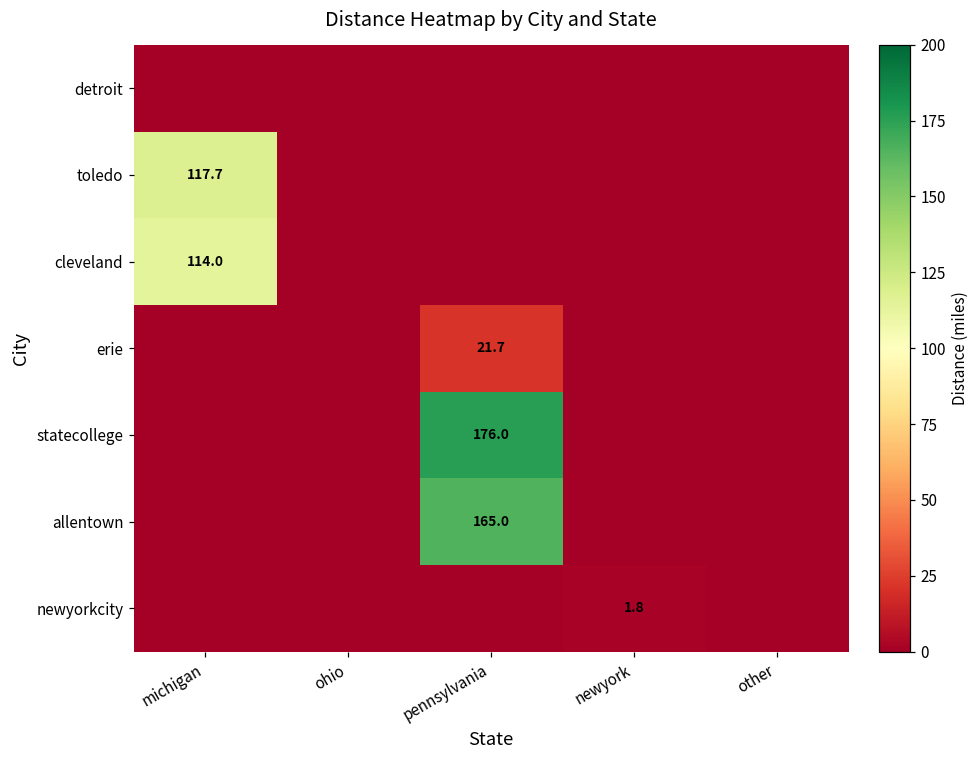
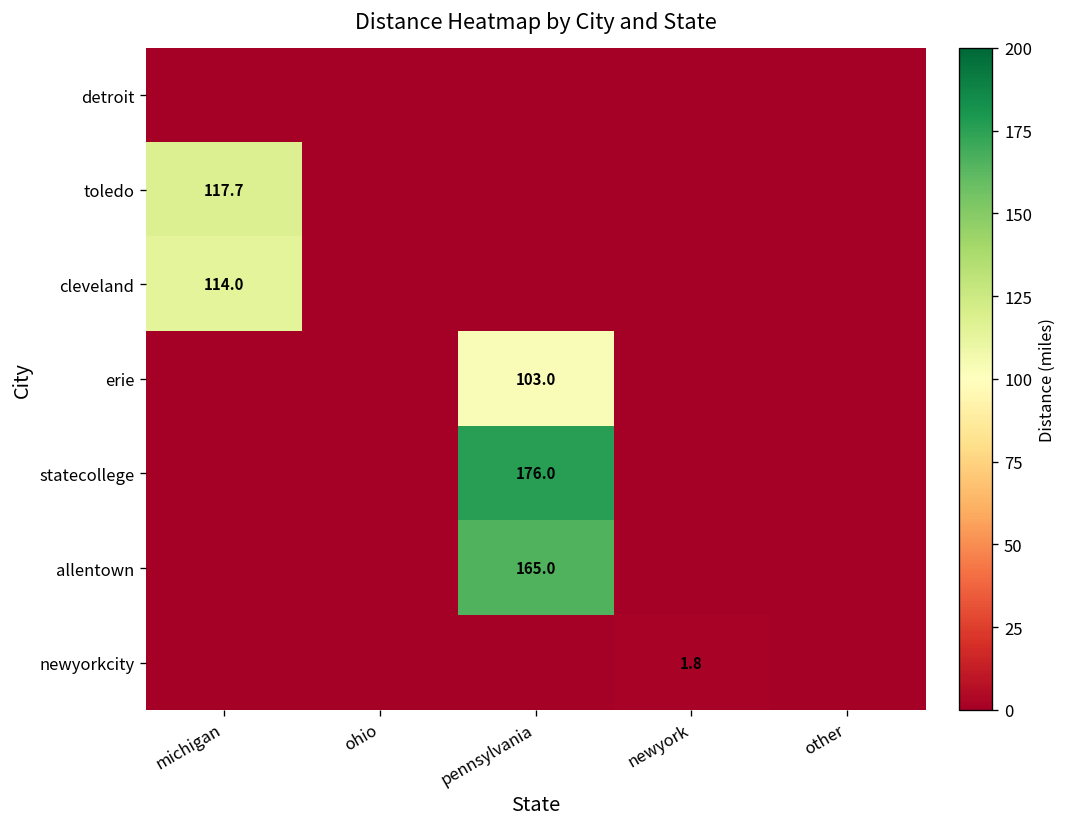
erie, pennsylvania: 21.7 -> 103.0
